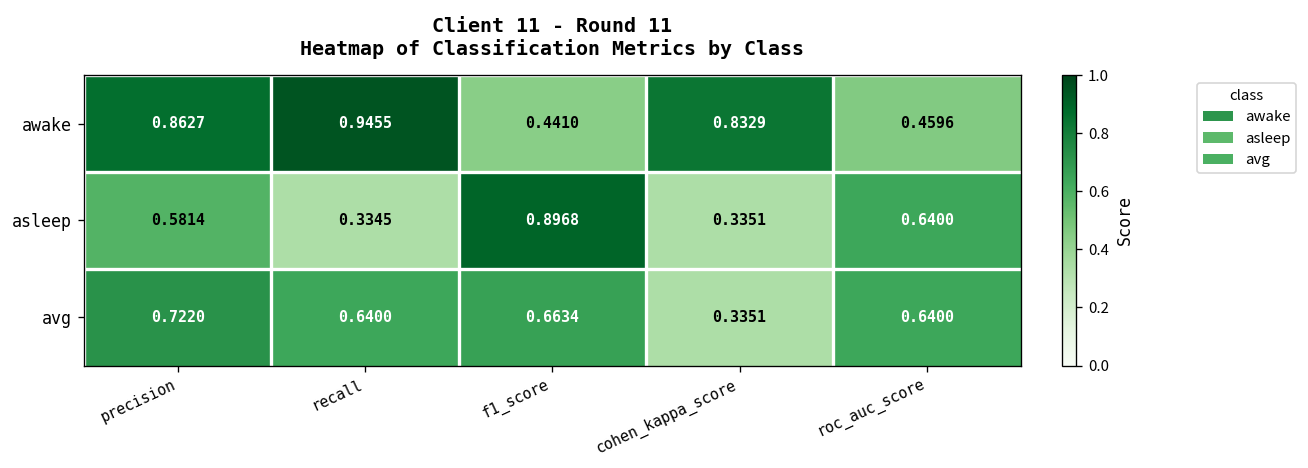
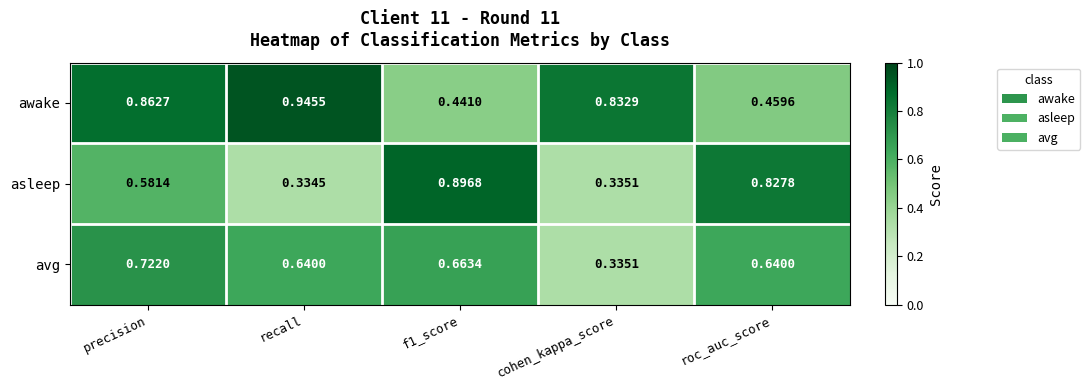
asleep, roc_auc_score: 0.6400 -> 0.8278
